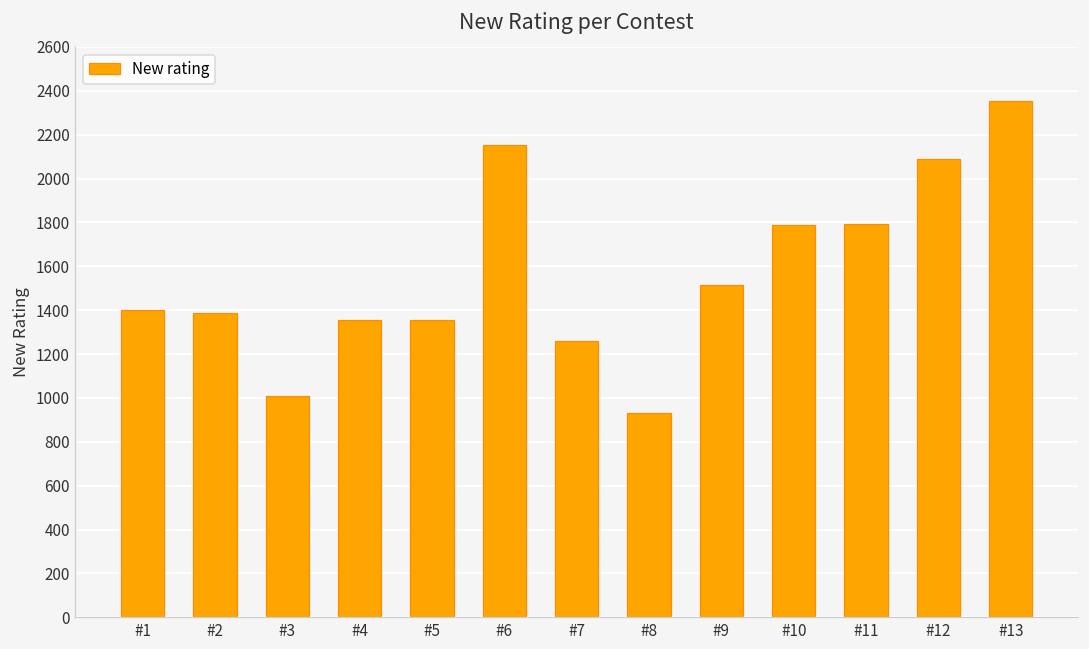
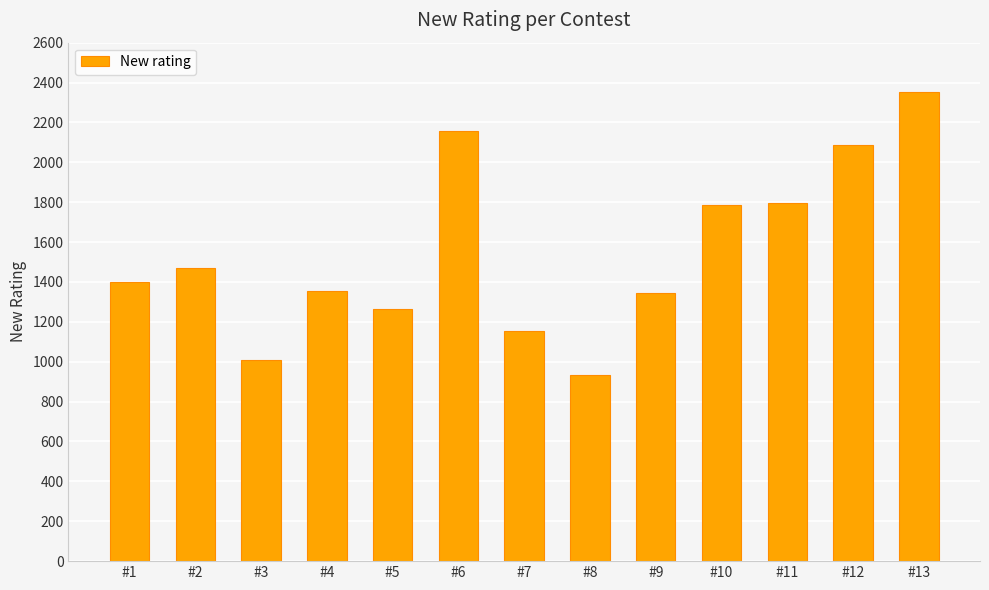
#2: 1390 -> 1470
#5: 1350 -> 1260
#7: 1260 -> 1160
#9: 1510 -> 1340
